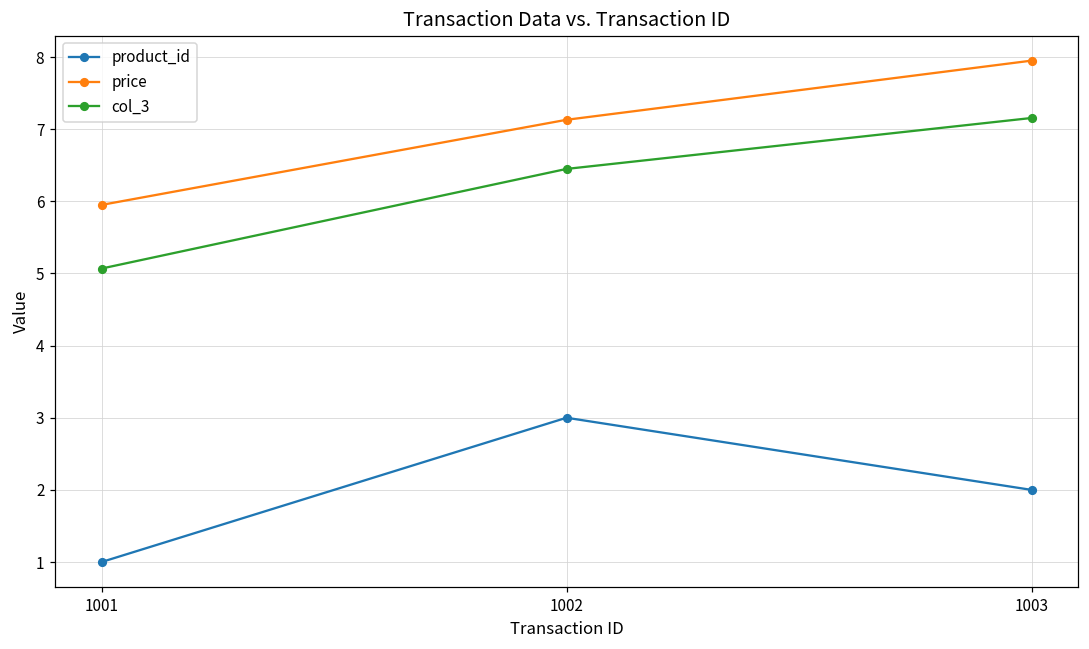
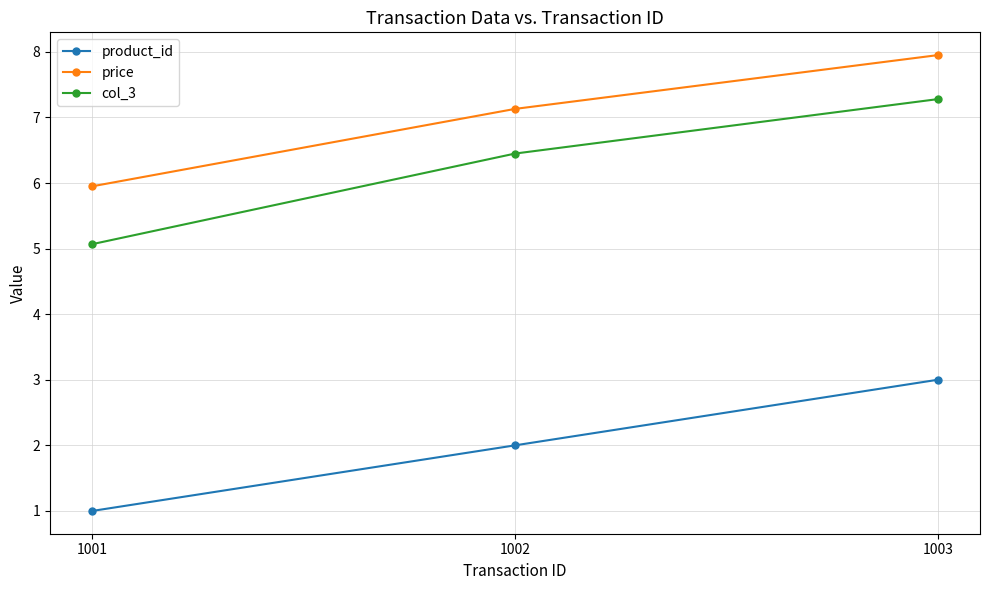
product_id, 1002: 3 -> 2
product_id, 1003: 2 -> 3
col_3, 1003: 7.2 -> 7.3
